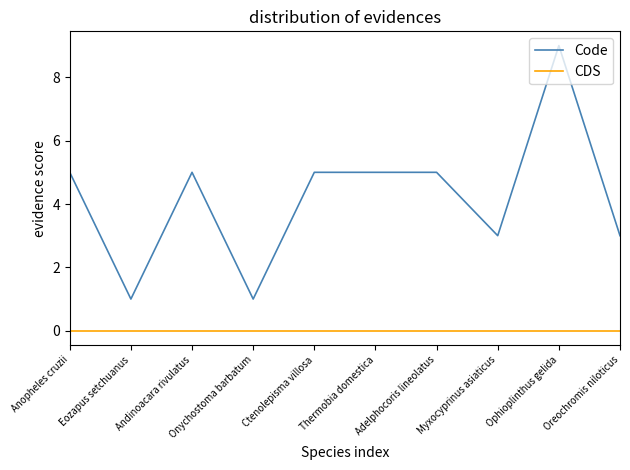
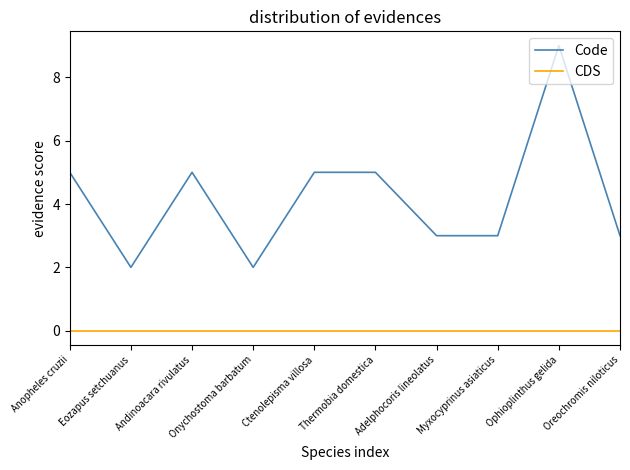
Code, Eozapus setchuanus: 1 -> 2
Code, Onychostoma barbatum: 1 -> 2
Code, Adelphocoris lineolatus: 5 -> 3
